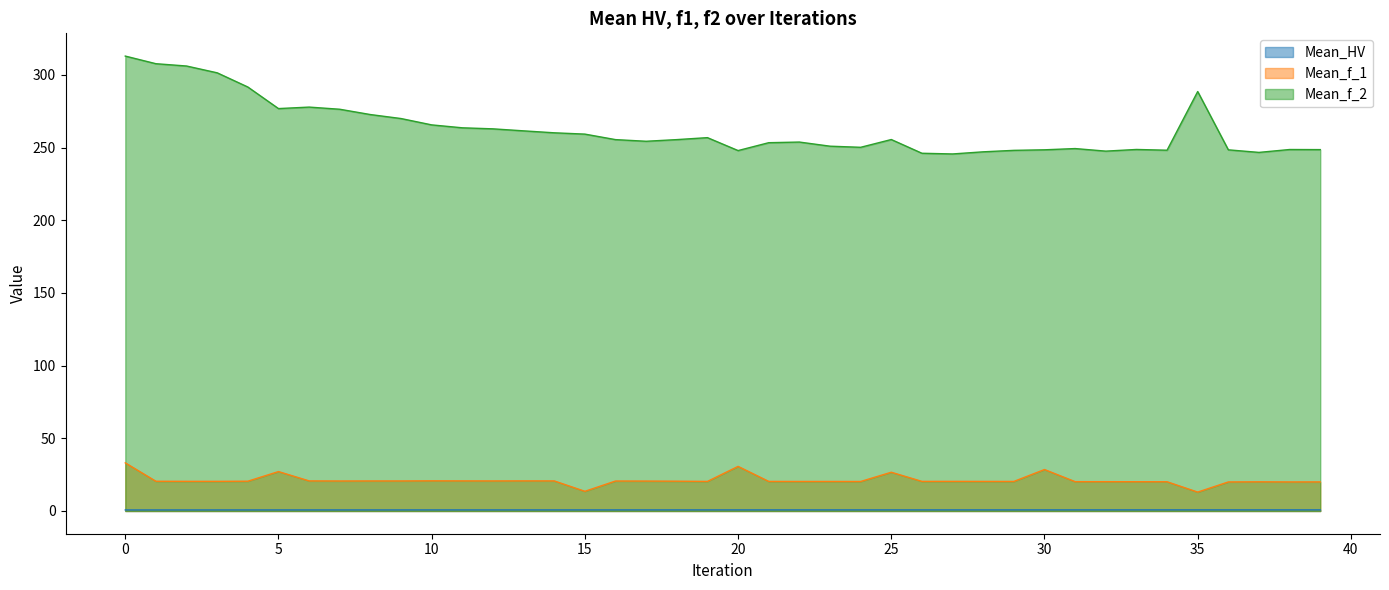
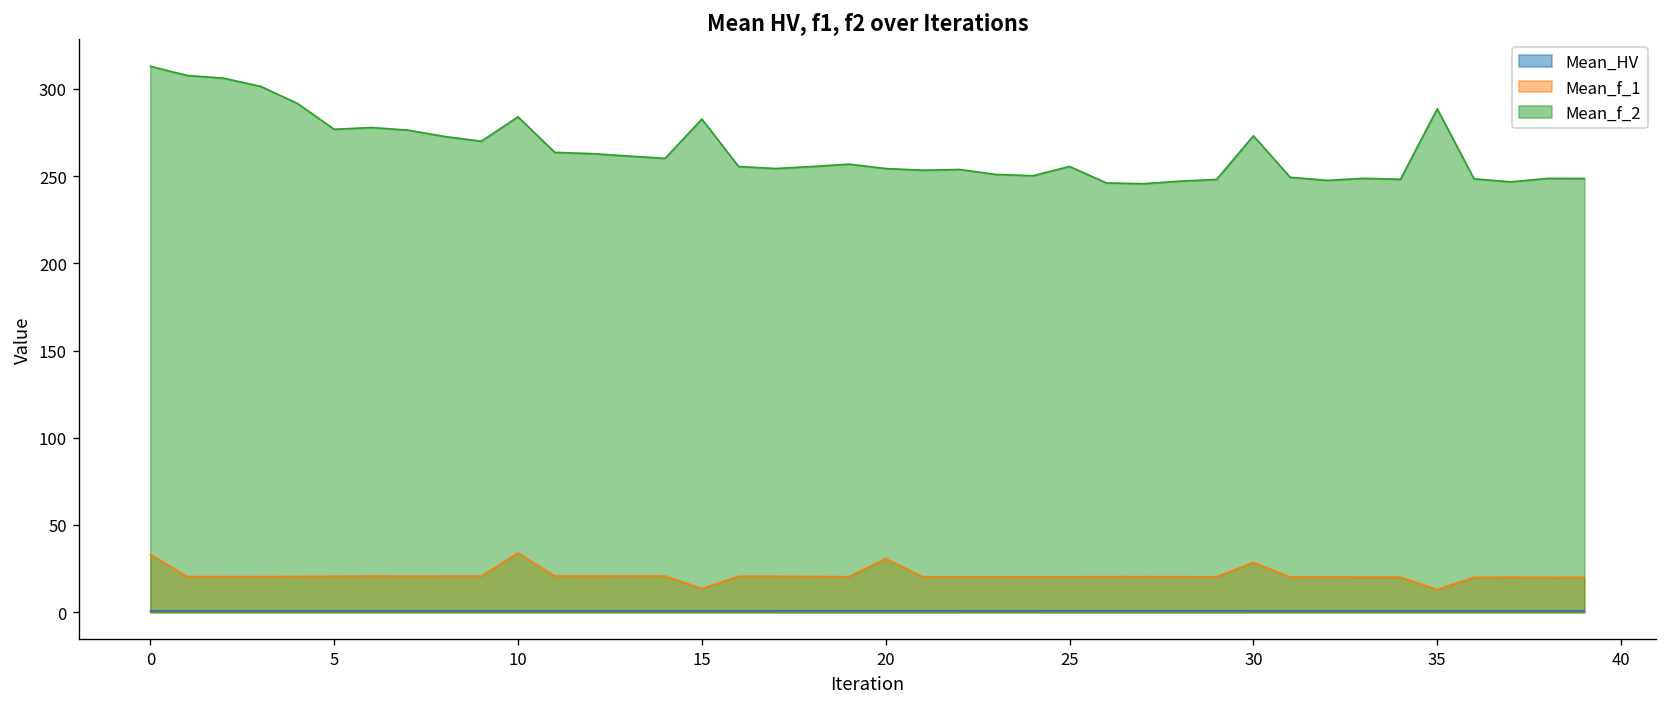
Mean_f_1, 5: 27 -> 21
Mean_f_1, 10: 21 -> 34
Mean_f_2, 10: 266 -> 284
Mean_f_2, 15: 259 -> 283
Mean_f_2, 20: 248 -> 254
Mean_f_1, 25: 27 -> 20
Mean_f_2, 30: 248 -> 273
